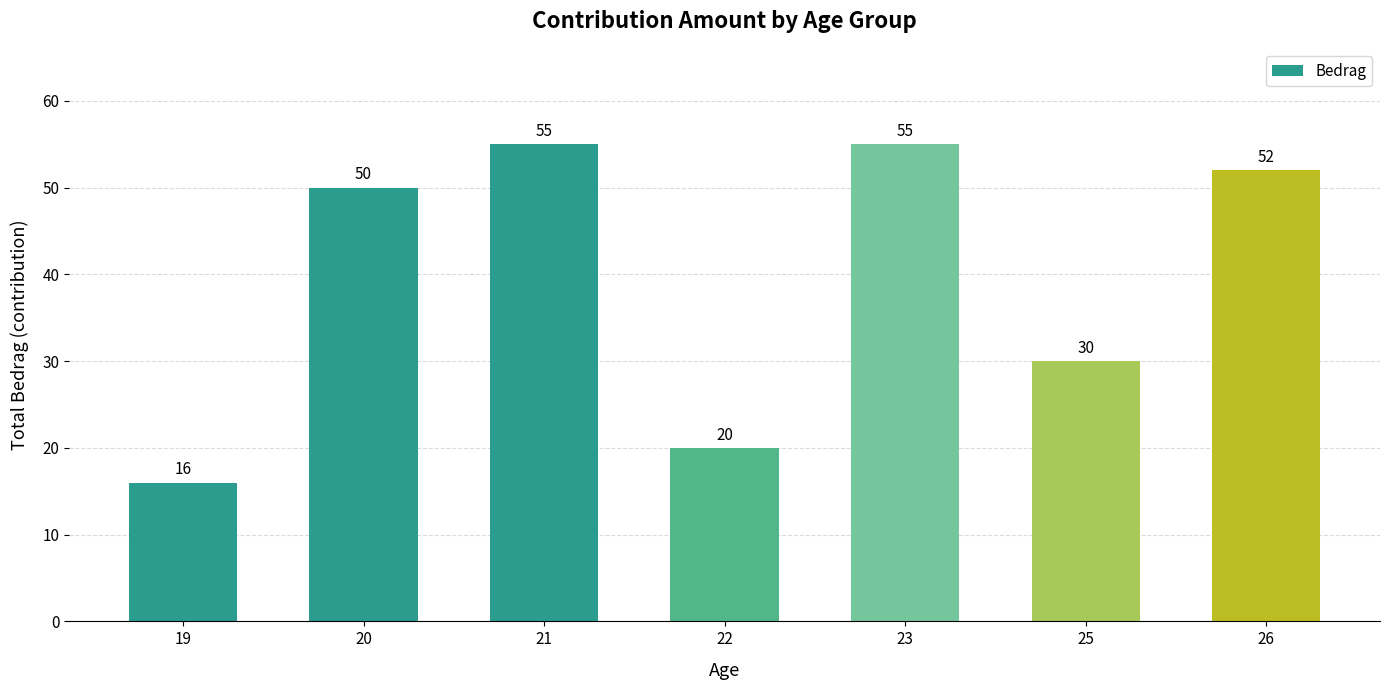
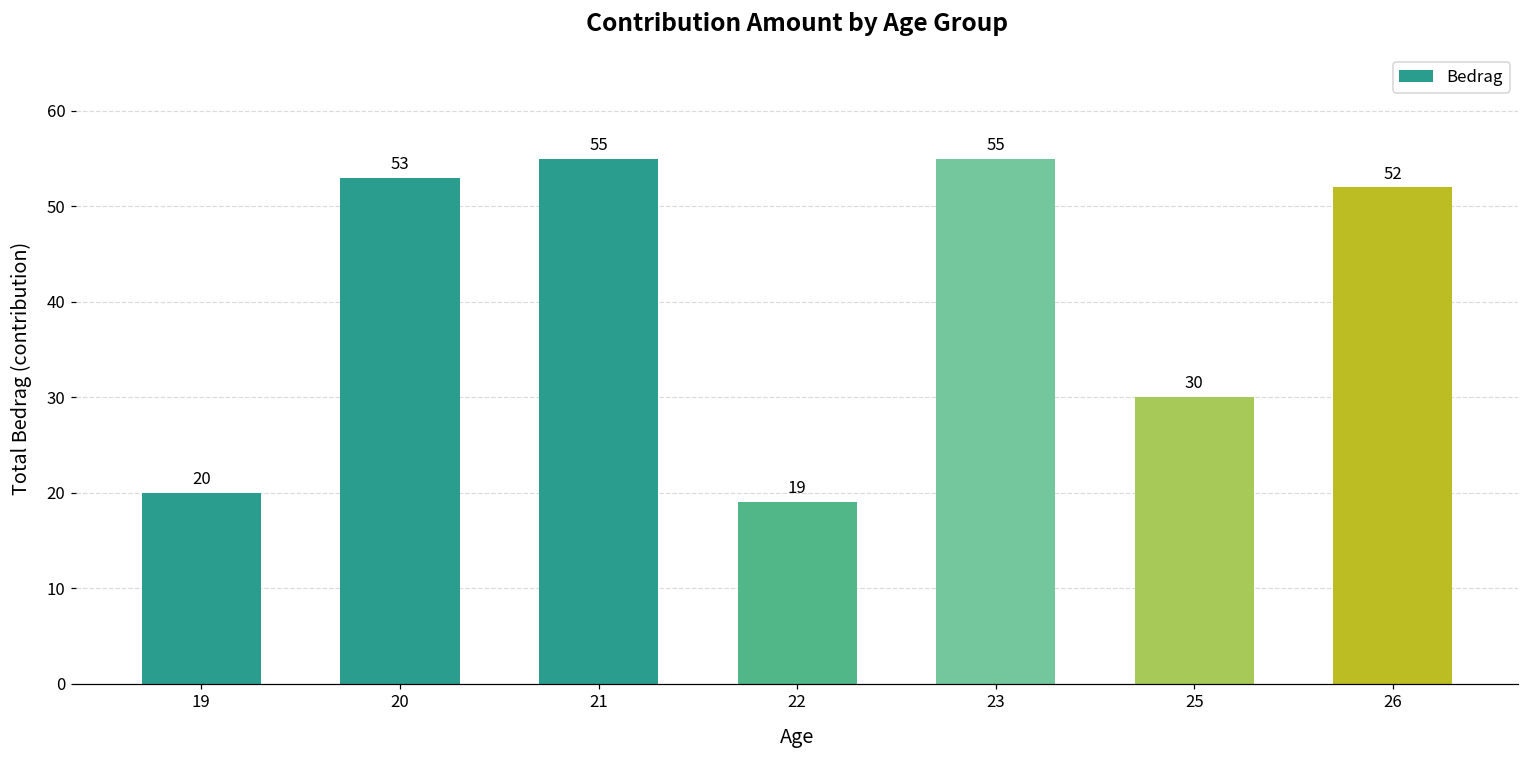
19: 16 -> 20
20: 50 -> 53
22: 20 -> 19
